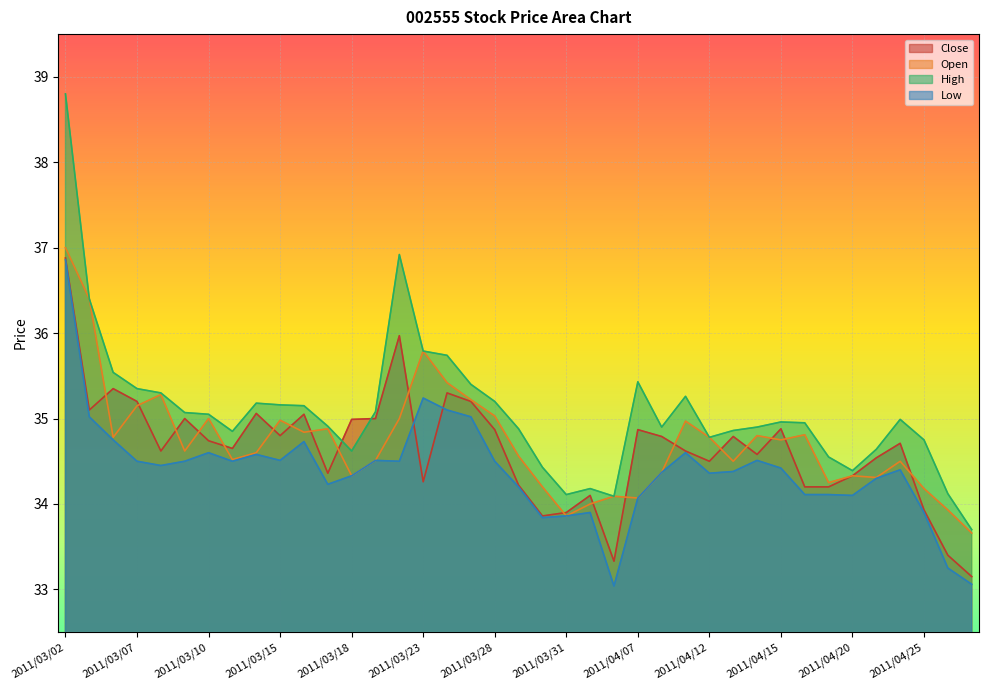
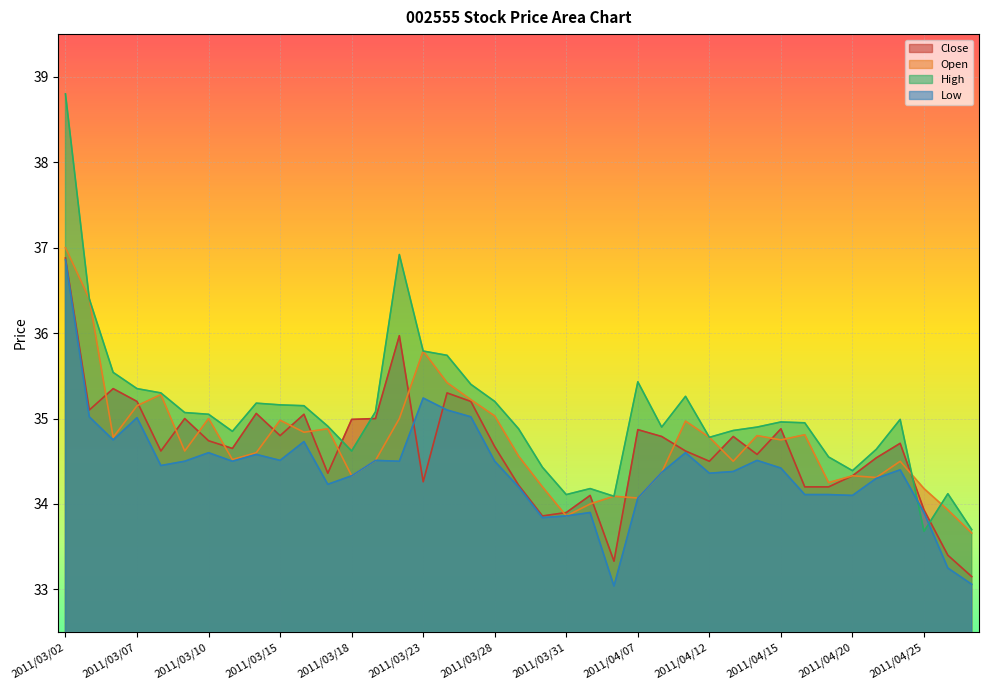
Low, 2011/03/07: 34.5 -> 35.0
Close, 2011/03/28: 34.9 -> 34.7
High, 2011/04/25: 34.8 -> 33.7
